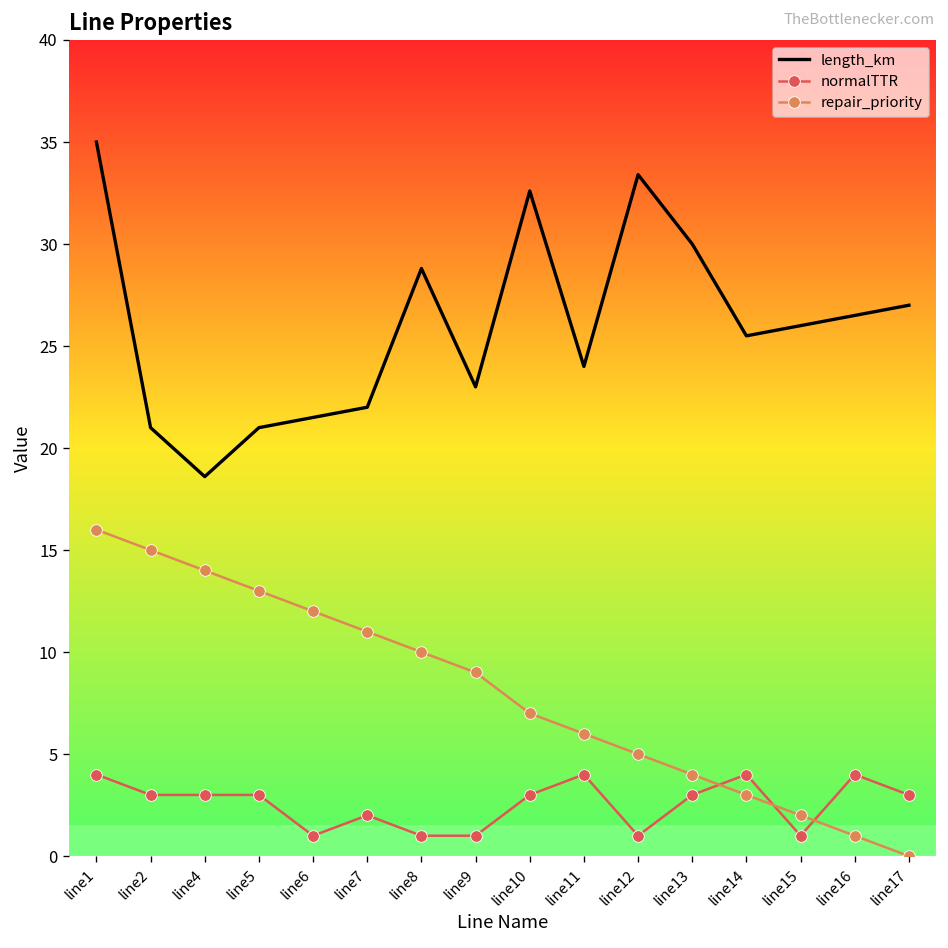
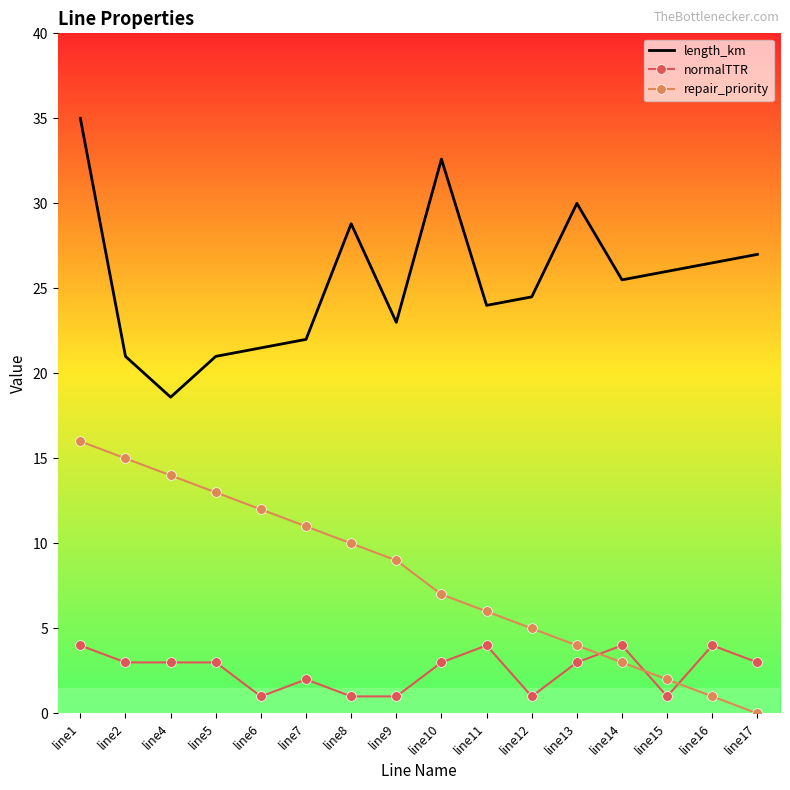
length_km, line12: 33.4 -> 24.5
